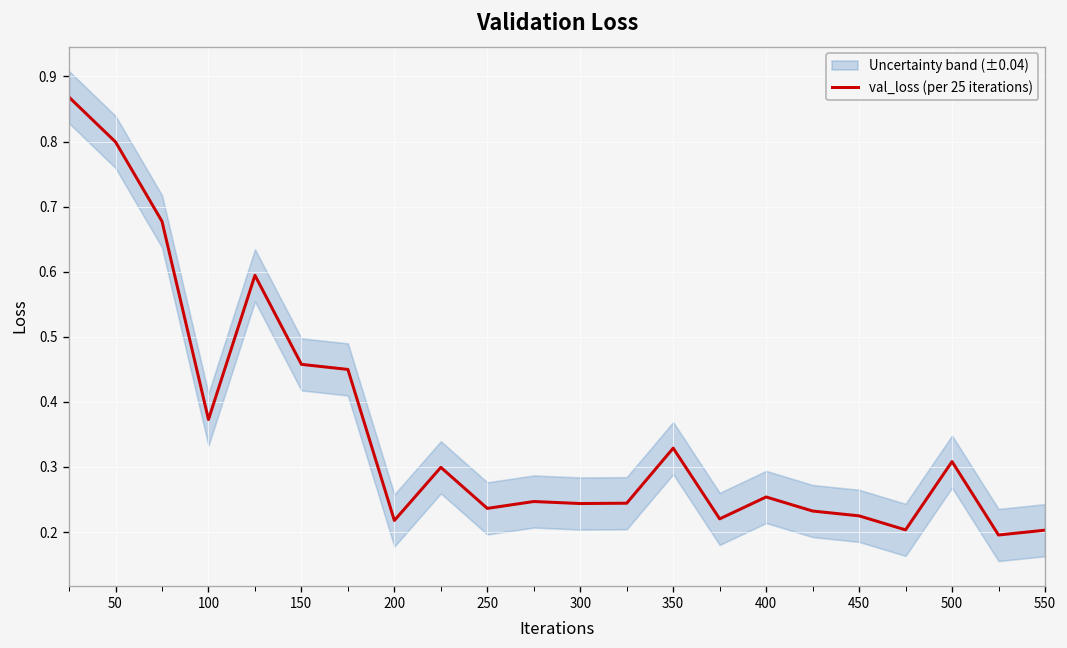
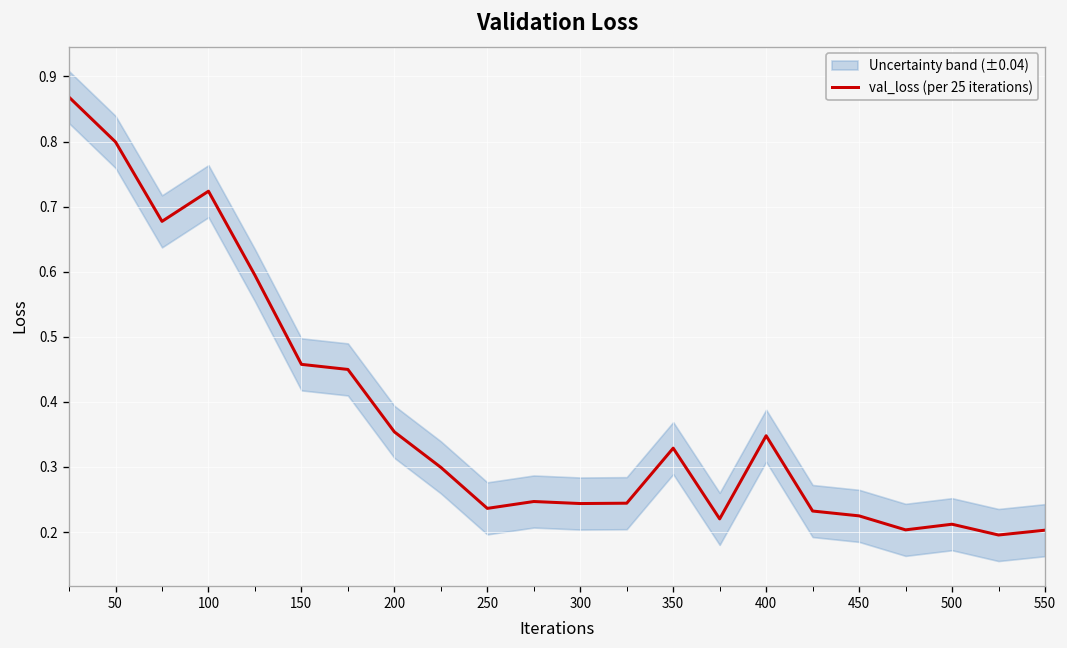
val_loss (per 25 iterations), 100: 0.37 -> 0.72
val_loss (per 25 iterations), 200: 0.22 -> 0.35
val_loss (per 25 iterations), 400: 0.25 -> 0.35
val_loss (per 25 iterations), 500: 0.31 -> 0.21
